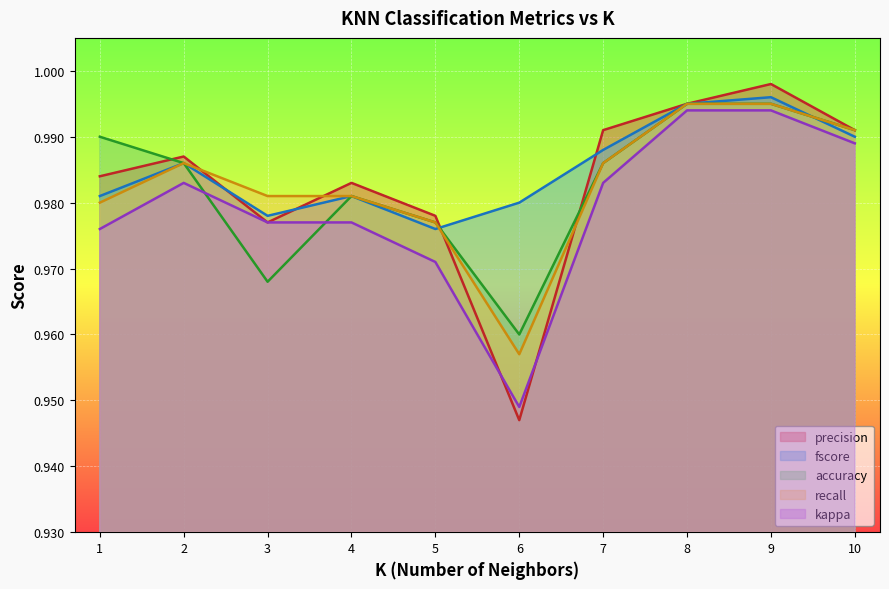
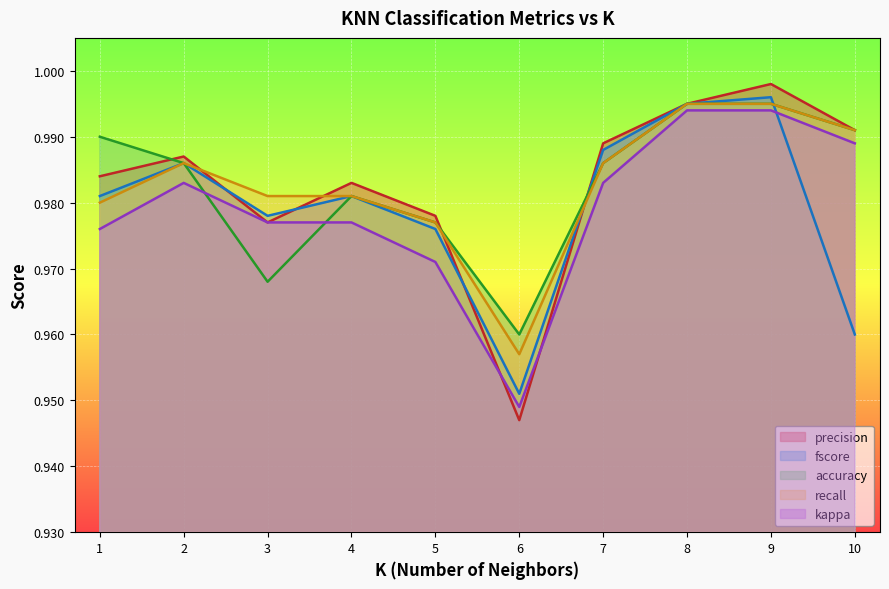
fscore, 6: 0.980 -> 0.951
precision, 7: 0.991 -> 0.989
fscore, 10: 0.99 -> 0.96
